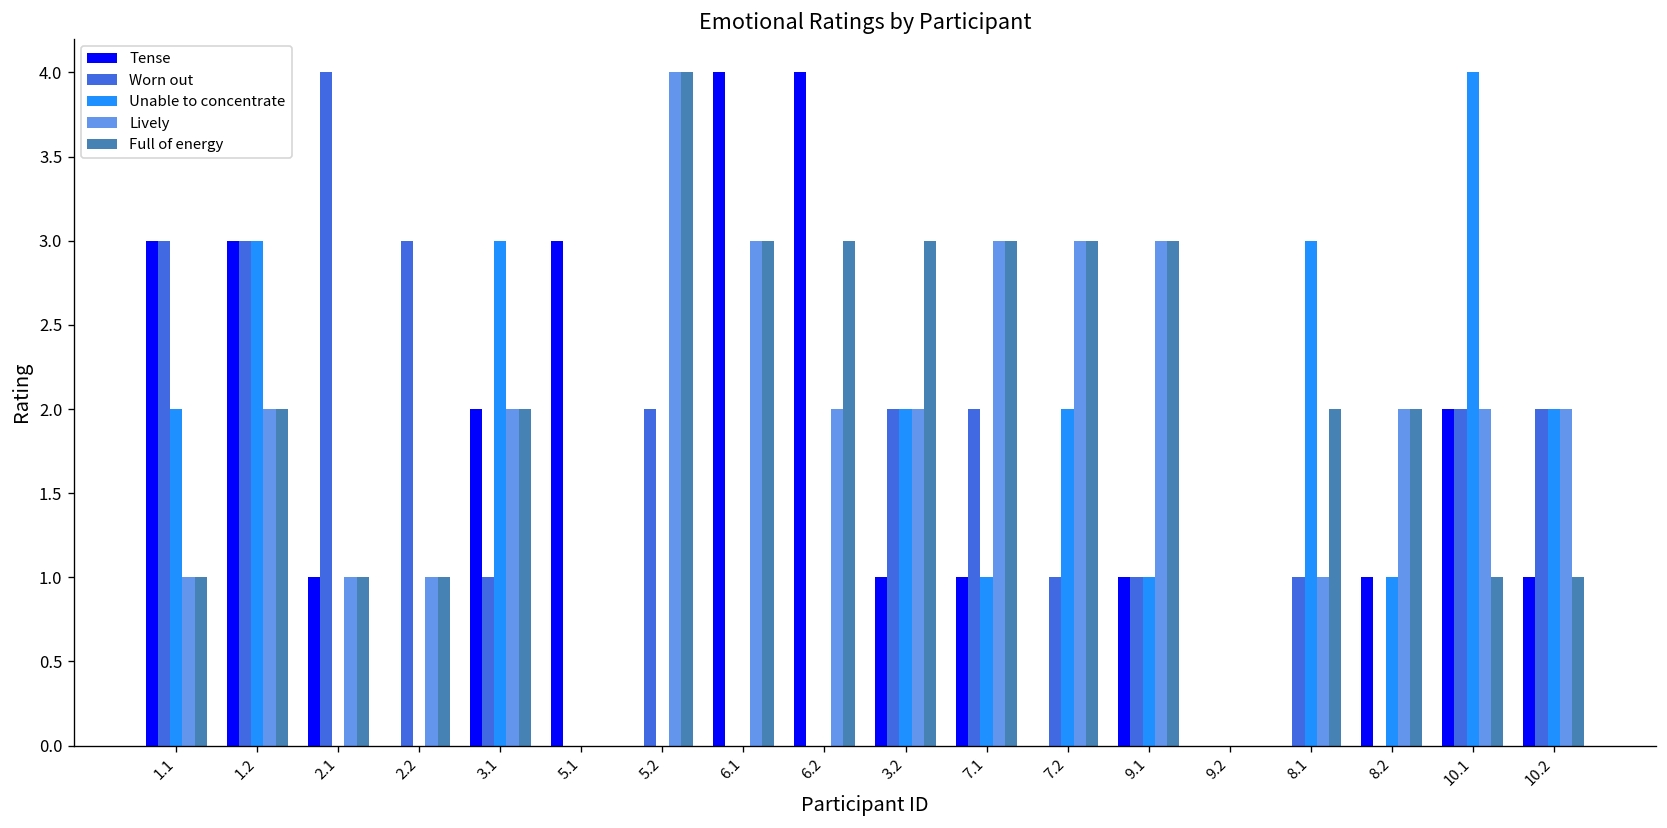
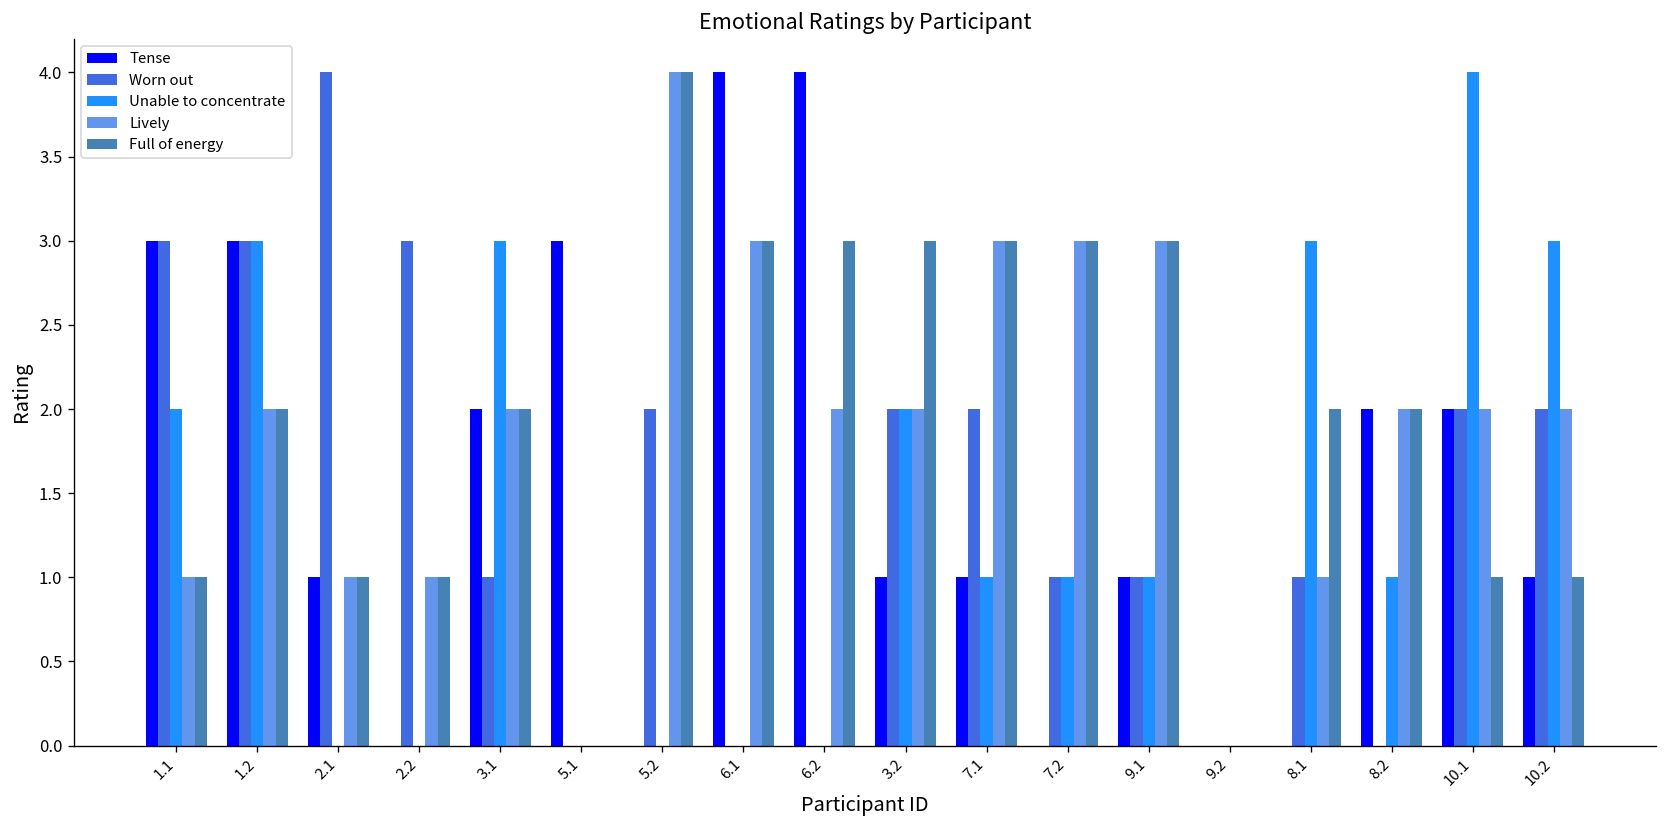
Unable to concentrate, 7.2: 2 -> 1
Tense, 8.2: 1 -> 2
Unable to concentrate, 10.2: 2 -> 3
